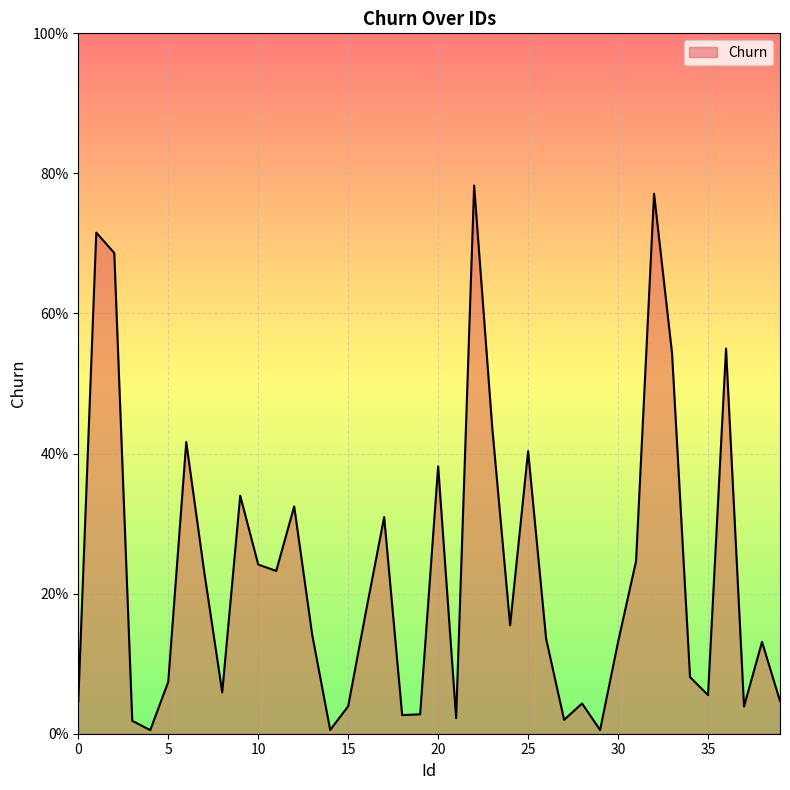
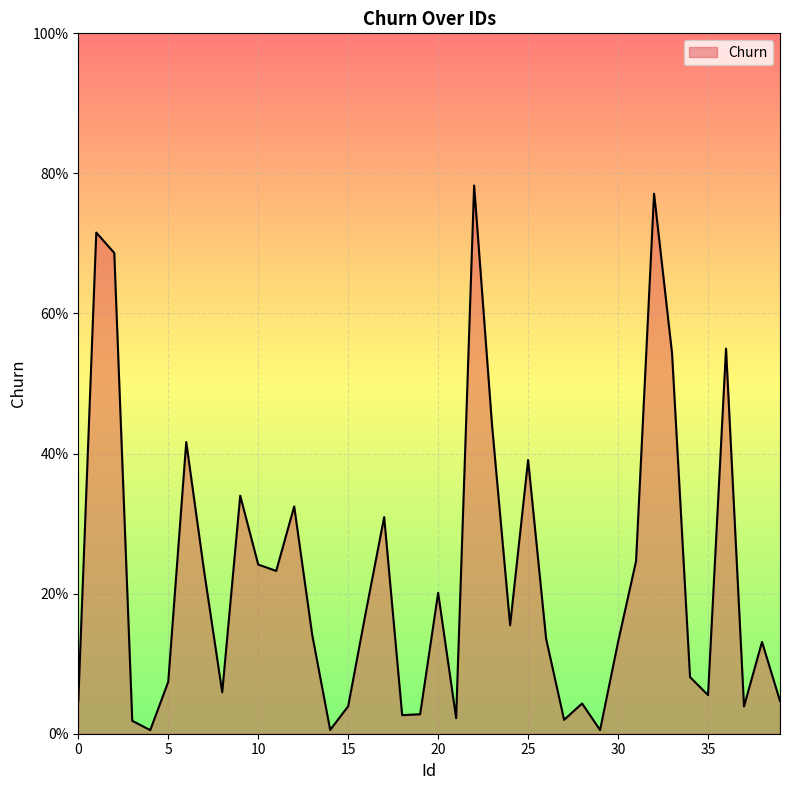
20: 38% -> 20%
25: 40% -> 39%
